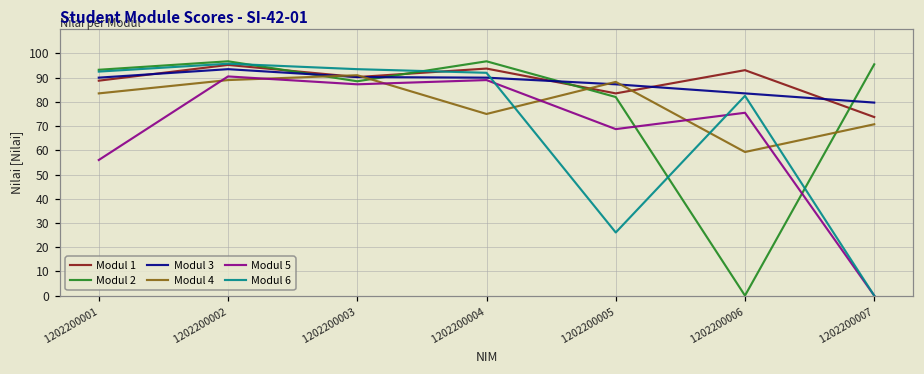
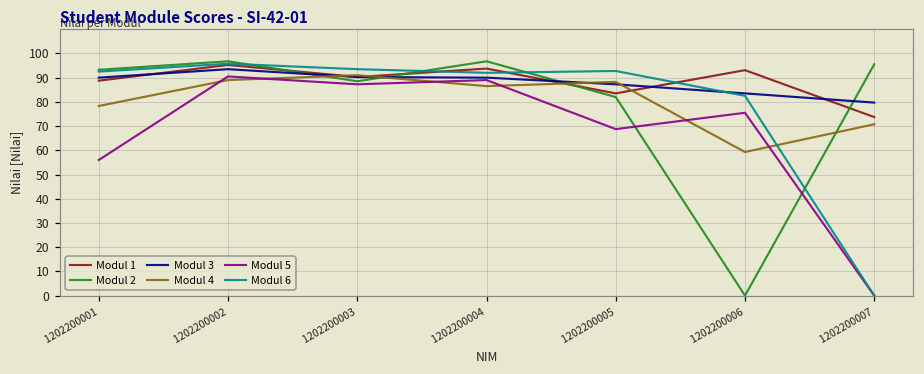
Modul 4, 1202200001: 84 -> 78
Modul 4, 1202200004: 75 -> 87
Modul 6, 1202200005: 26 -> 93
